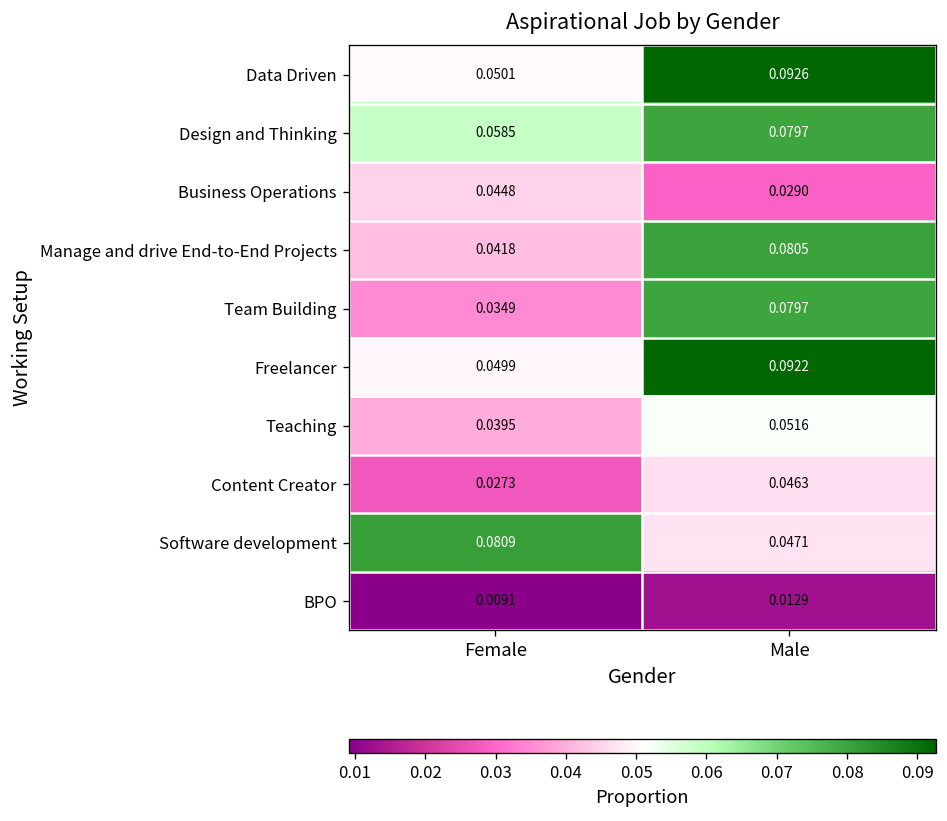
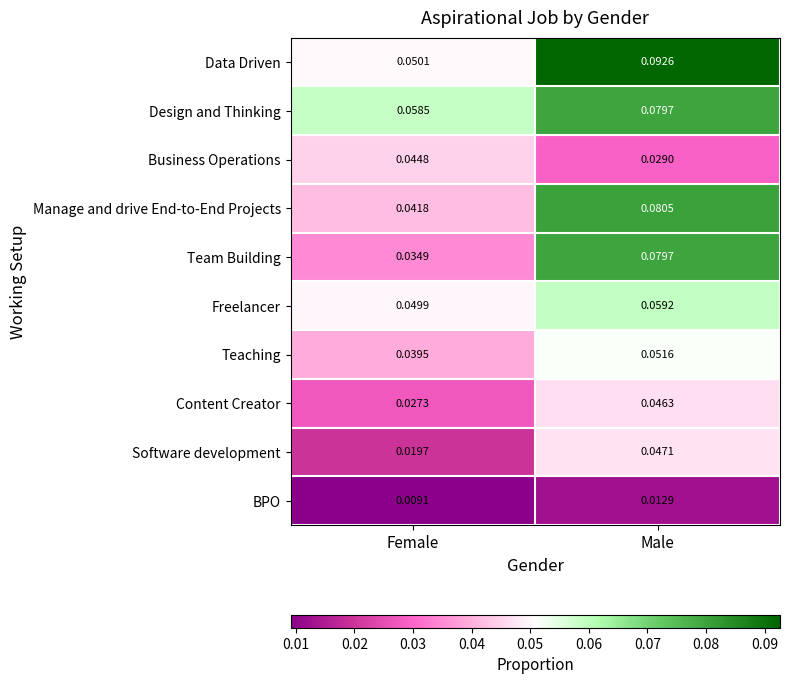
Freelancer, Male: 0.0922 -> 0.0592
Software development, Female: 0.0809 -> 0.0197
